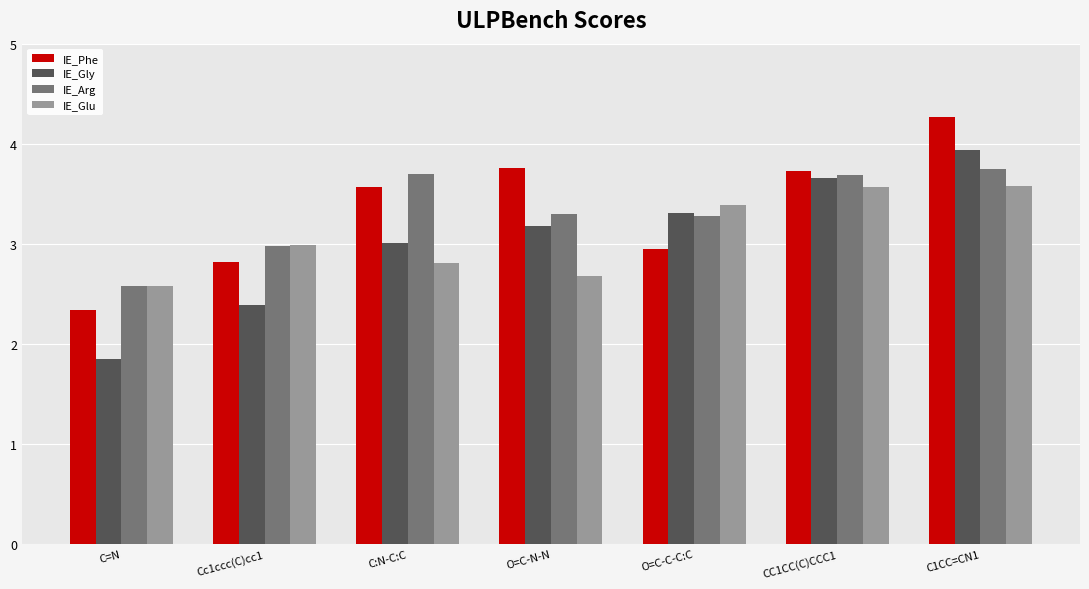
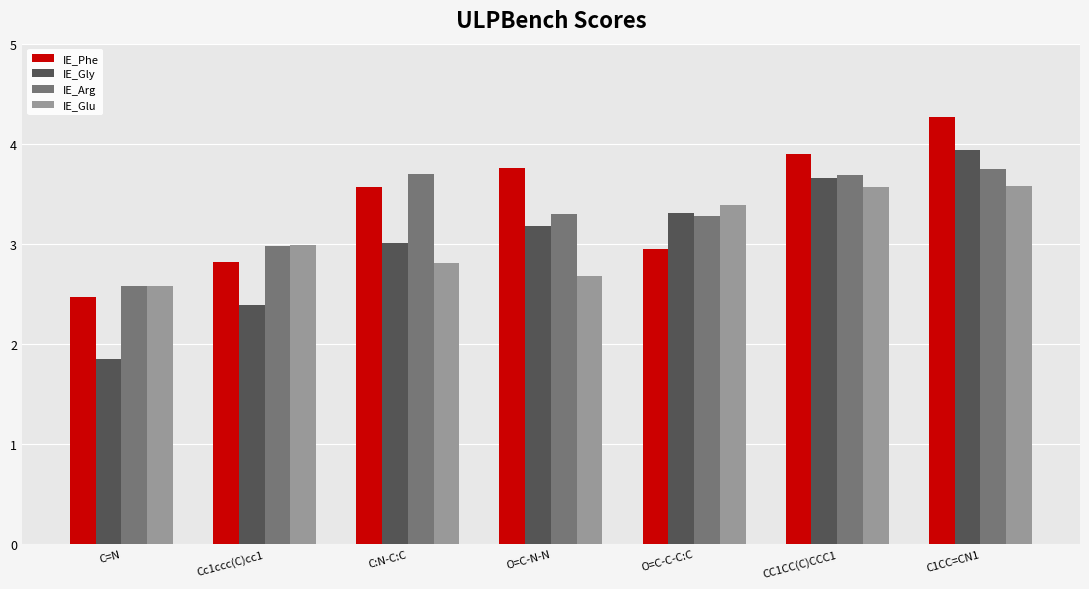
IE_Phe, C=N: 2.33 -> 2.47
IE_Phe, CC1CC(C)CCC1: 3.72 -> 3.90
